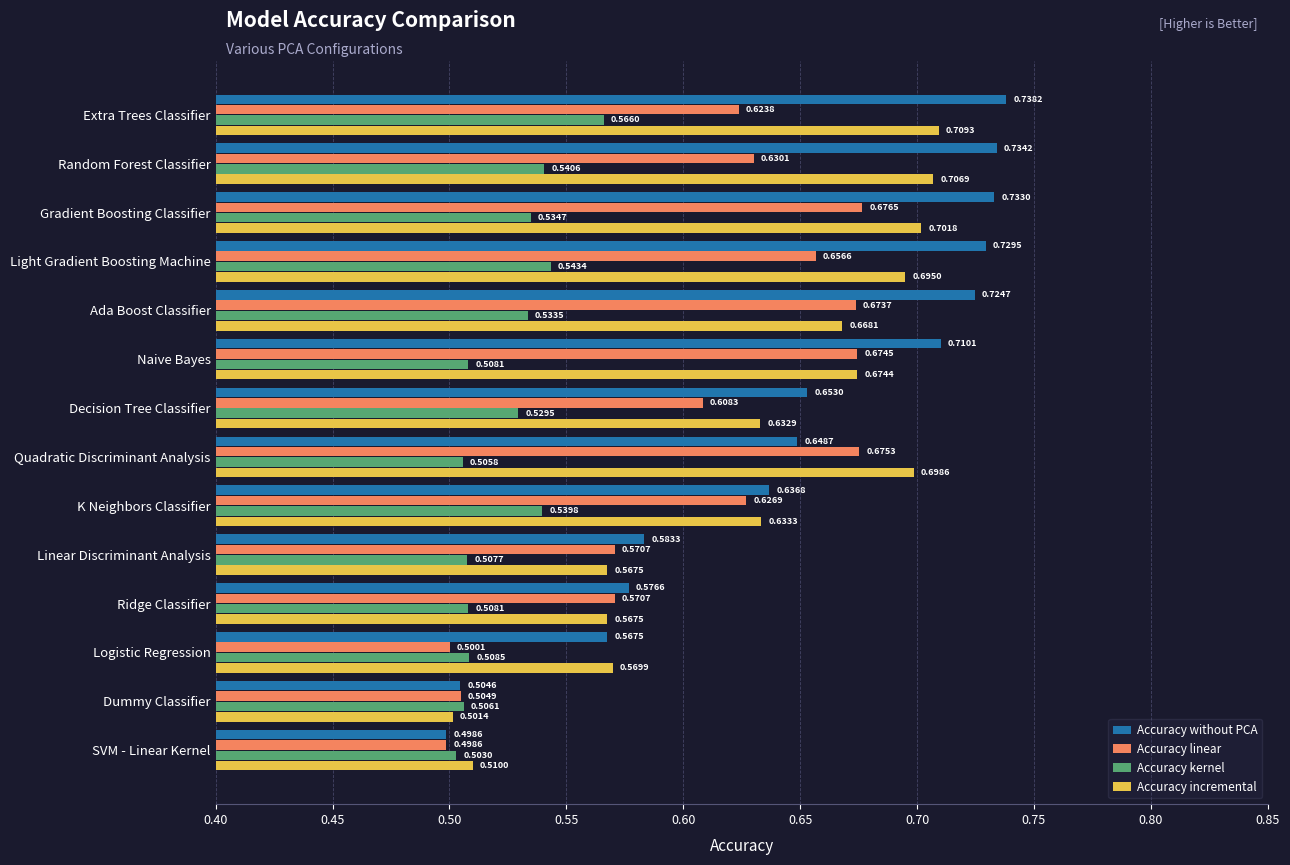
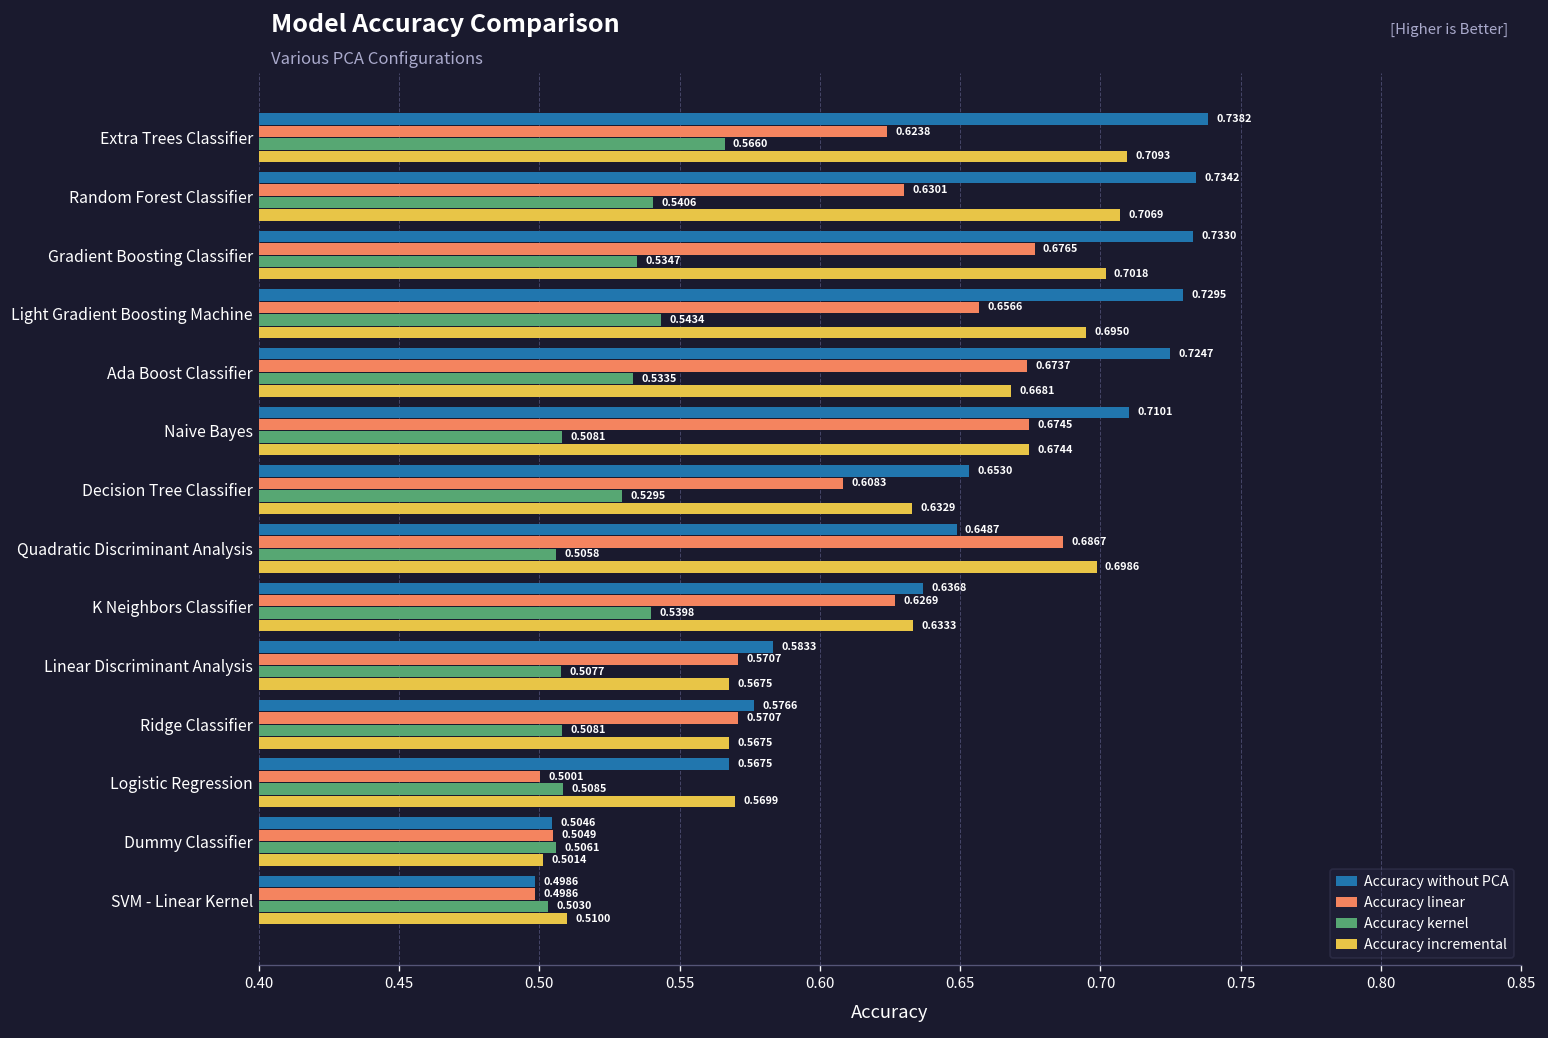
Accuracy linear, Quadratic Discriminant Analysis: 0.6753 -> 0.6867
